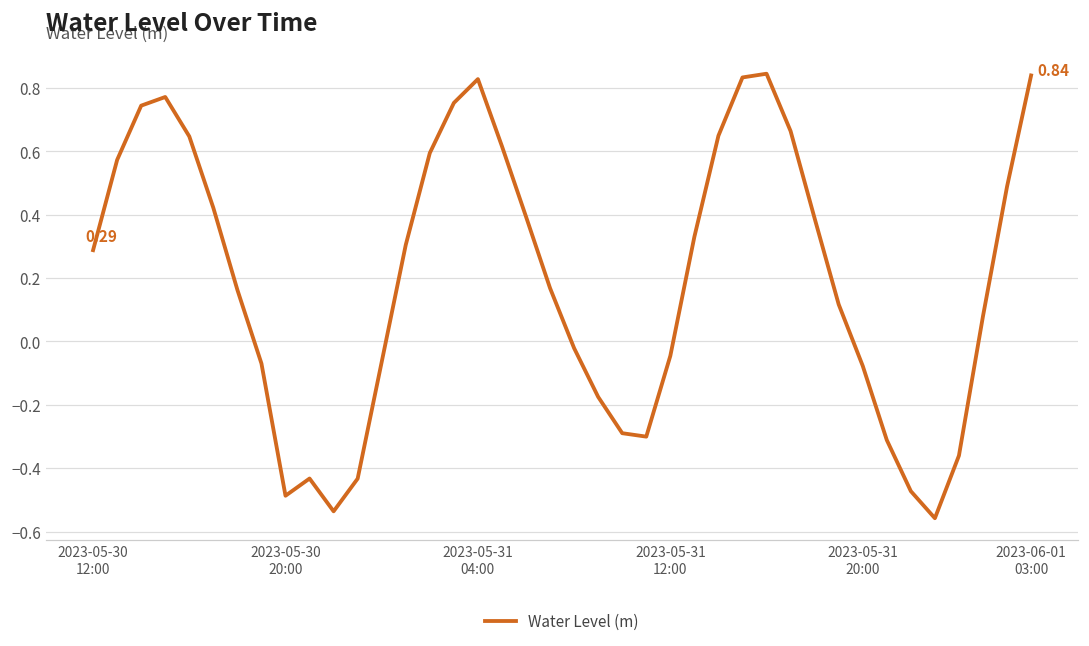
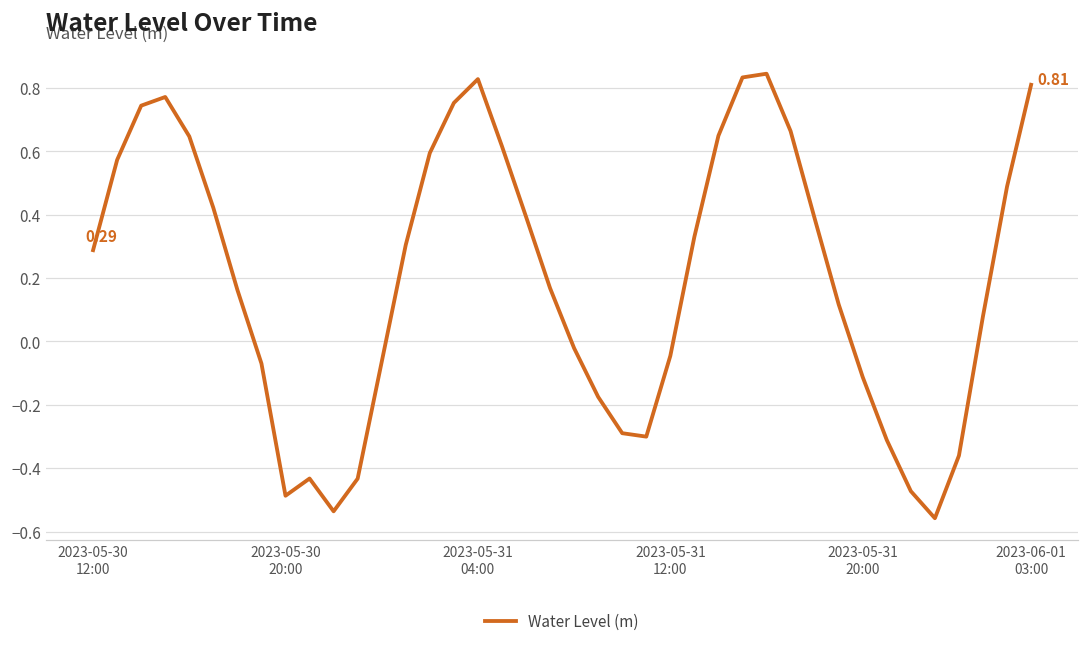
2023-05-31 20:00: -0.08 -> -0.11
2023-06-01 03:00: 0.84 -> 0.81
